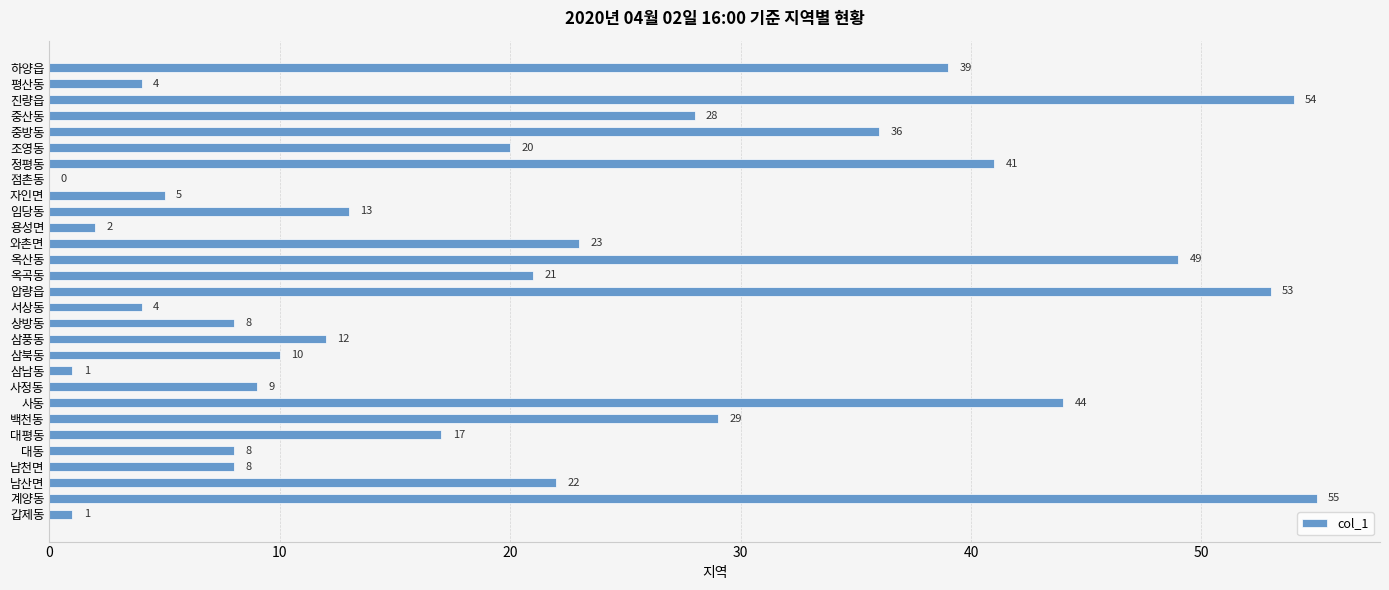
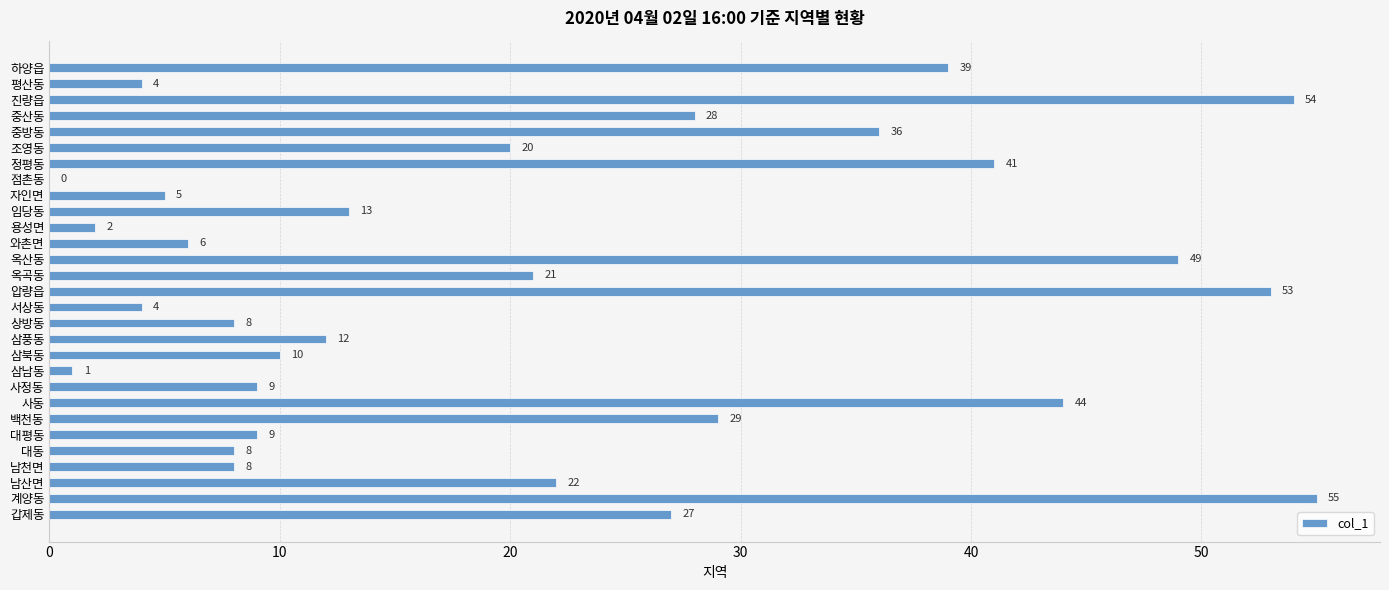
와촌면: 23 -> 6
대평동: 17 -> 9
갑제동: 1 -> 27
